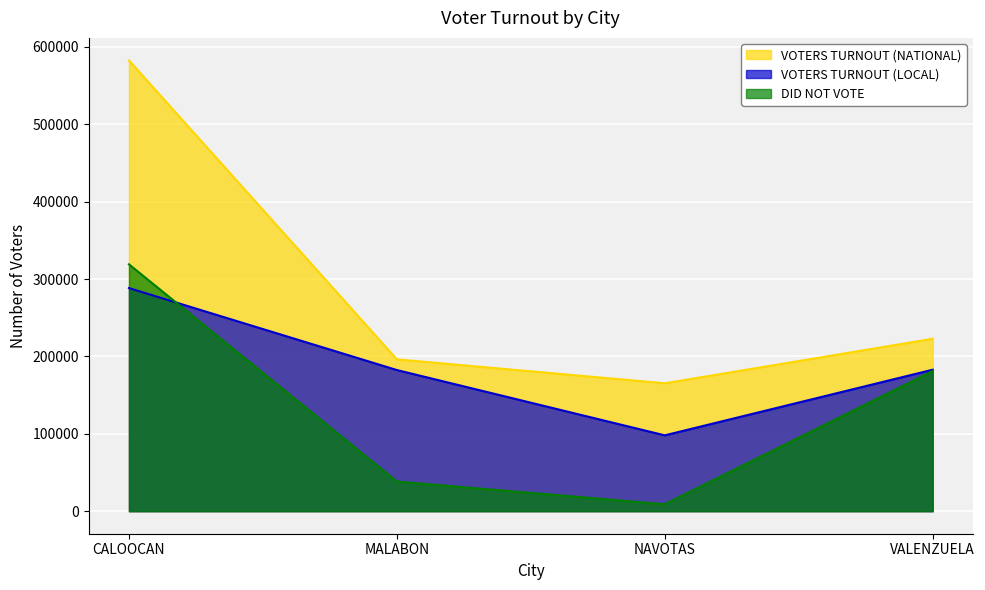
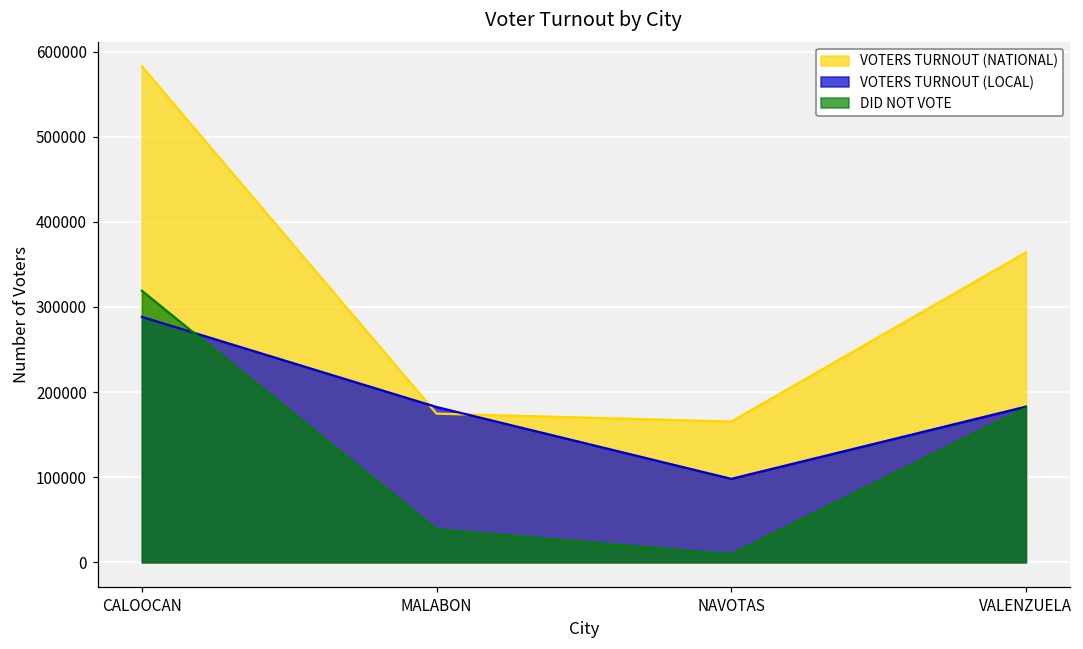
VOTERS TURNOUT (NATIONAL), MALABON: 200000 -> 170000
VOTERS TURNOUT (NATIONAL), VALENZUELA: 220000 -> 360000
